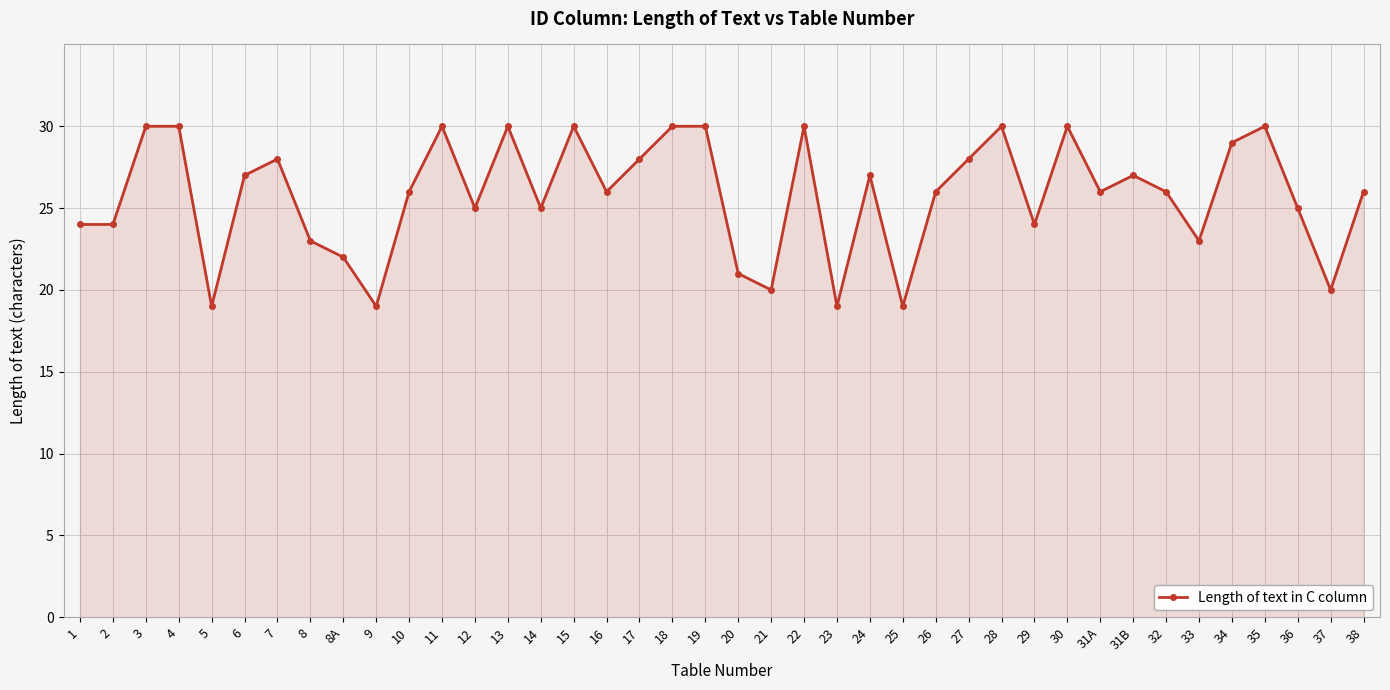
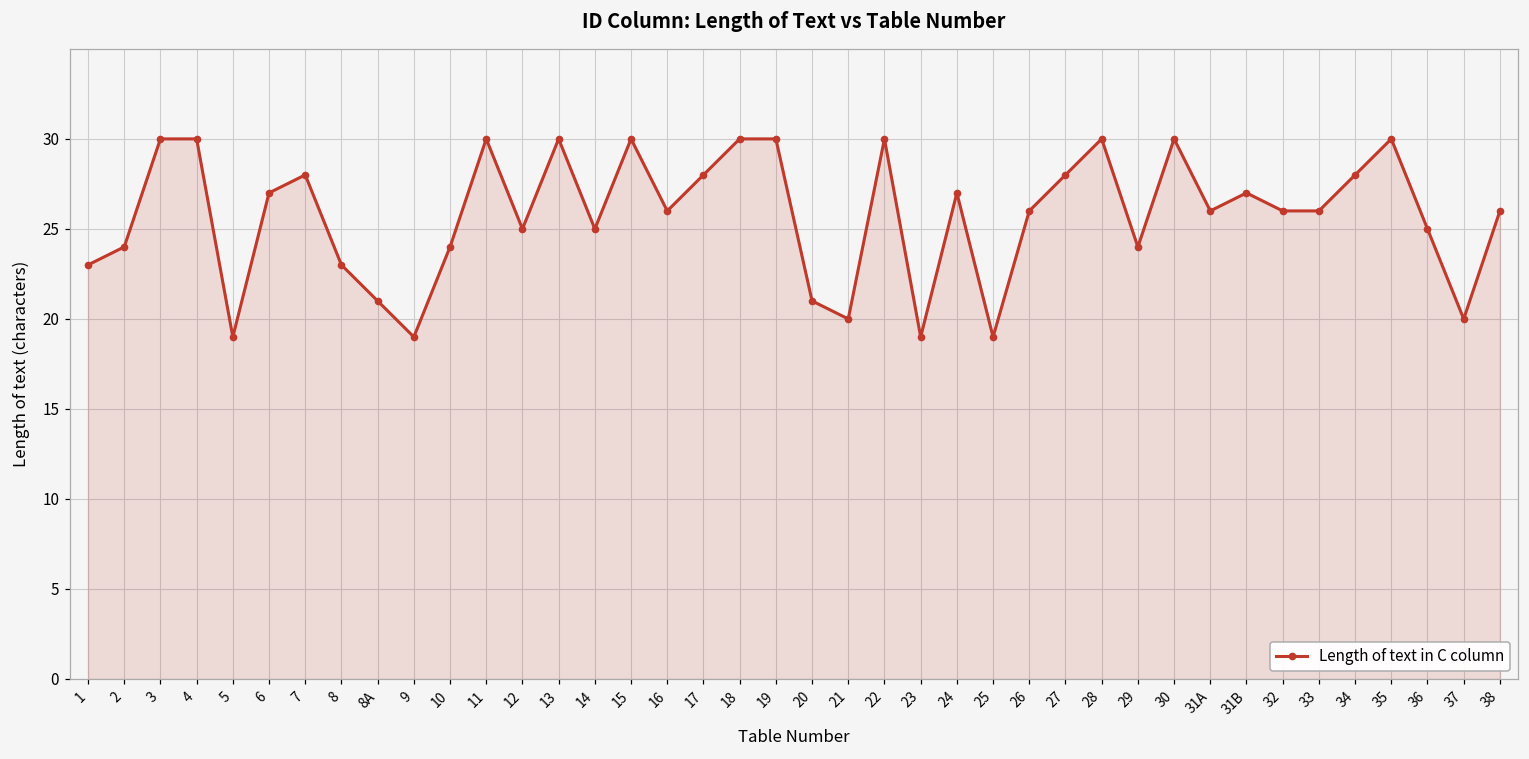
1: 24 -> 23
8A: 22 -> 21
10: 26 -> 24
33: 23 -> 26
34: 29 -> 28
